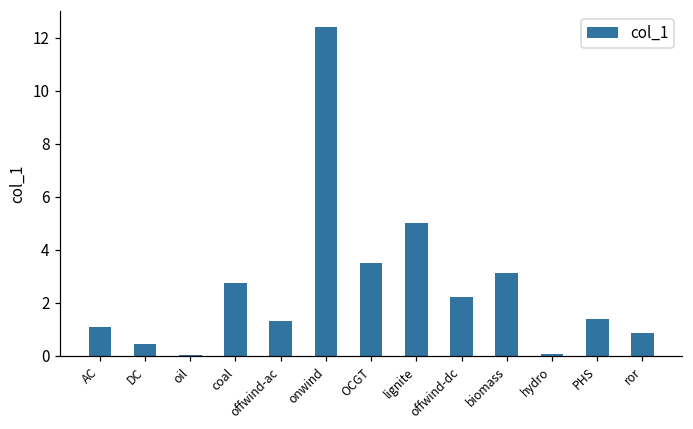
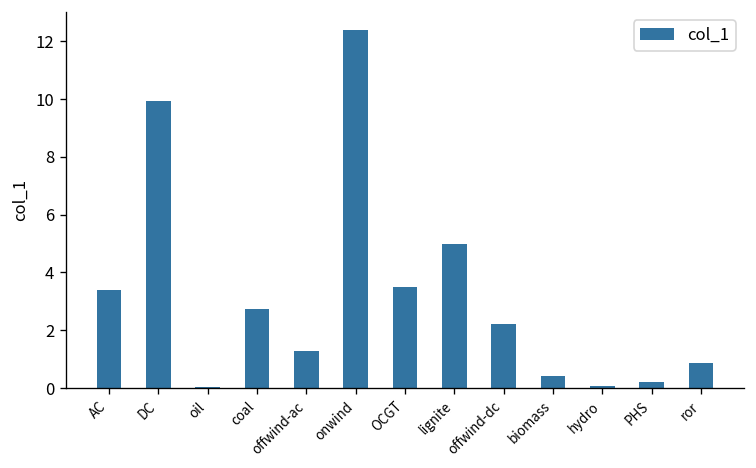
AC: 1.1 -> 3.4
DC: 0.4 -> 9.9
biomass: 3.1 -> 0.4
PHS: 1.4 -> 0.2
